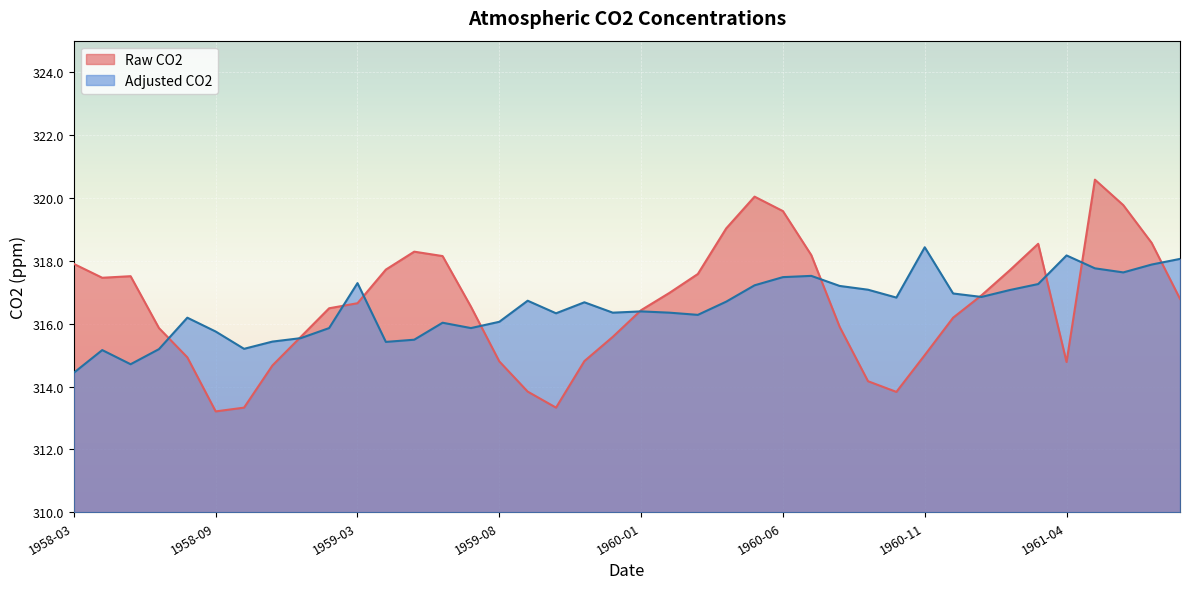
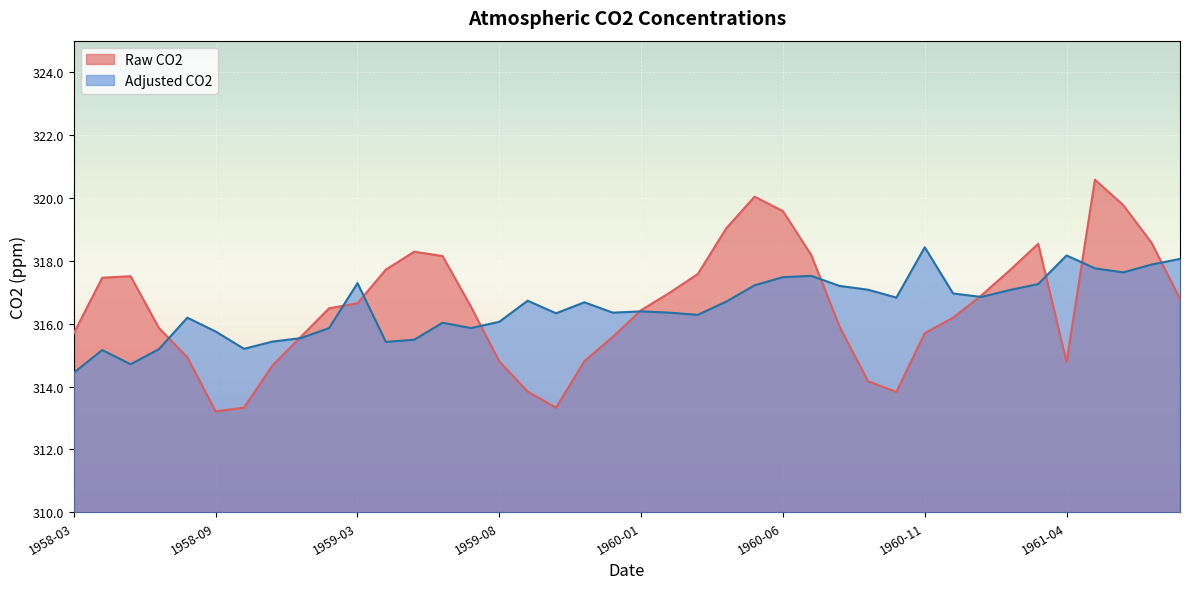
Raw CO2, 1958-03: 317.9 -> 315.7
Raw CO2, 1960-11: 315.0 -> 315.7
